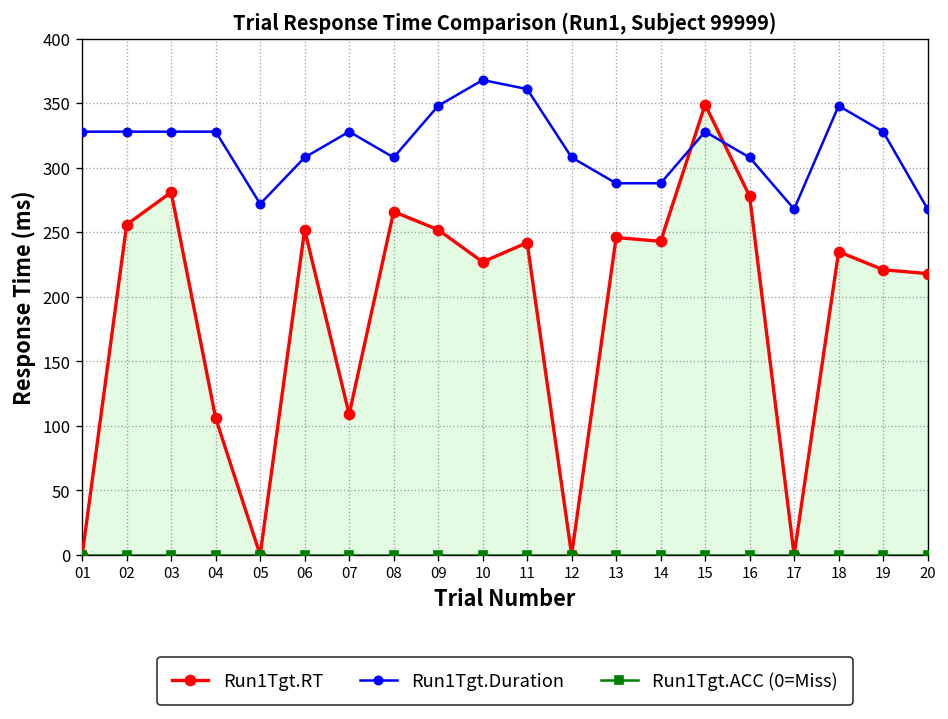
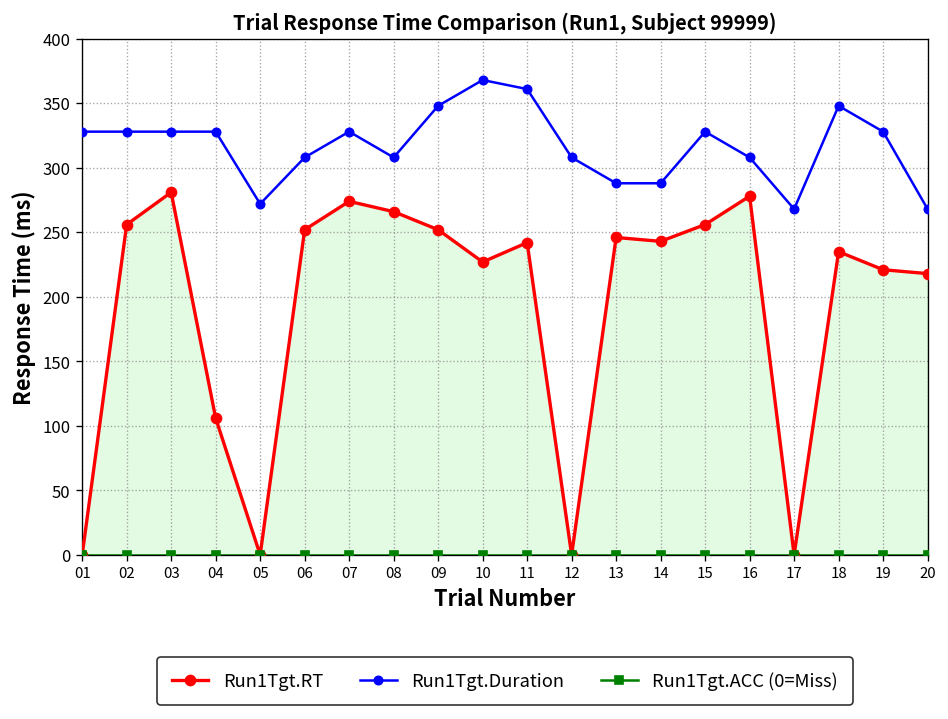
Run1Tgt.RT, 07: 109 -> 274
Run1Tgt.RT, 15: 349 -> 256
